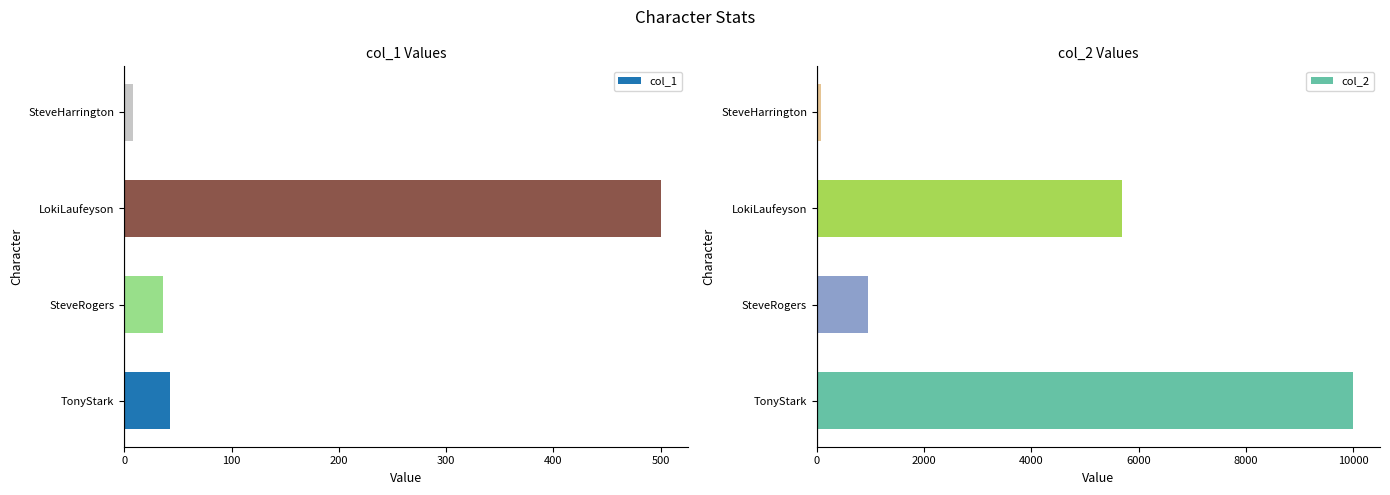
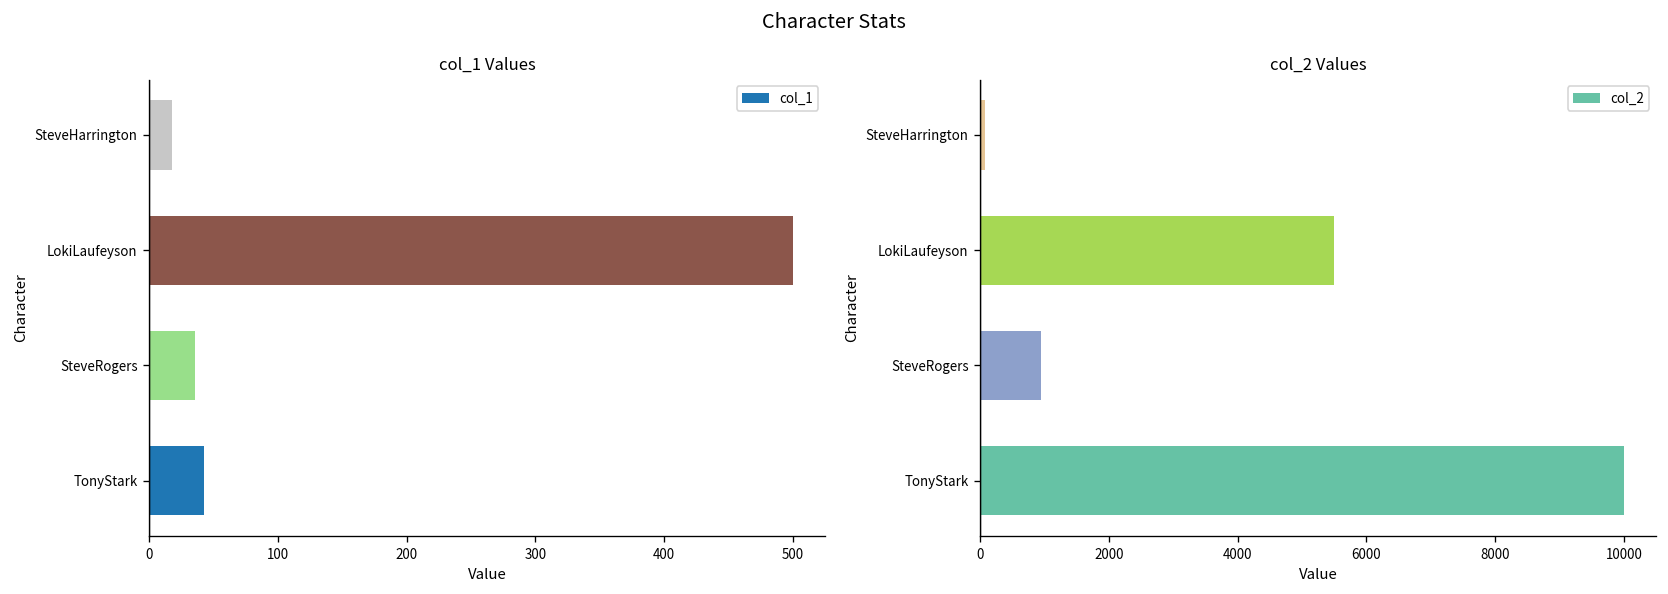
col_1 Values, SteveHarrington: 8 -> 18
col_2 Values, LokiLaufeyson: 5700 -> 5500
